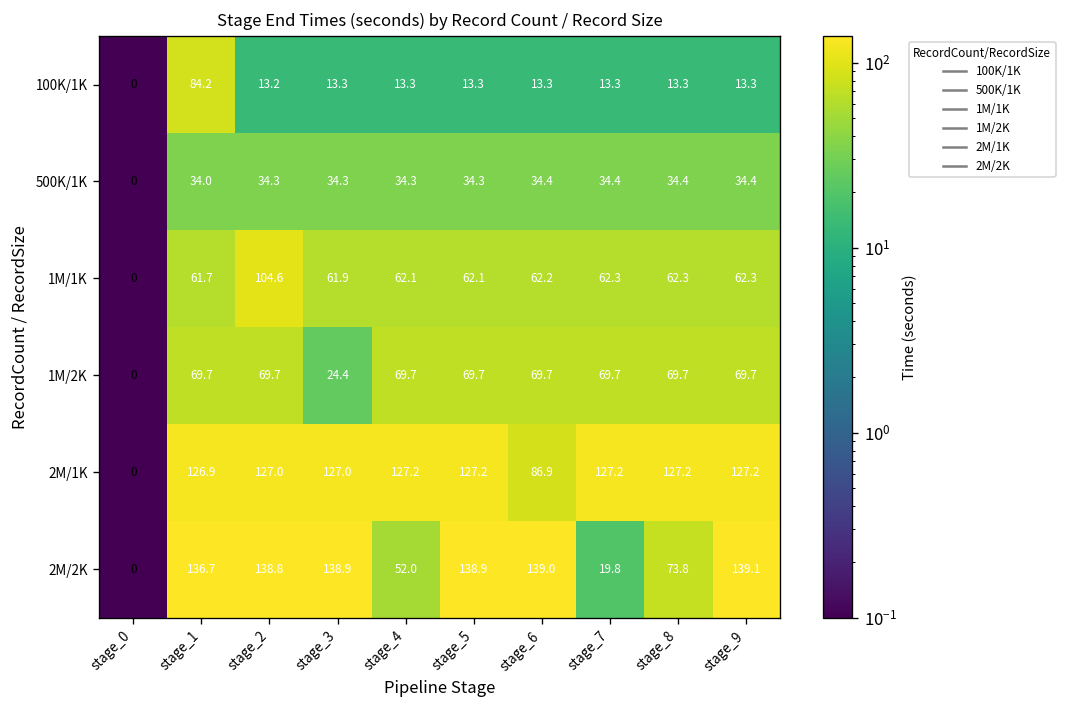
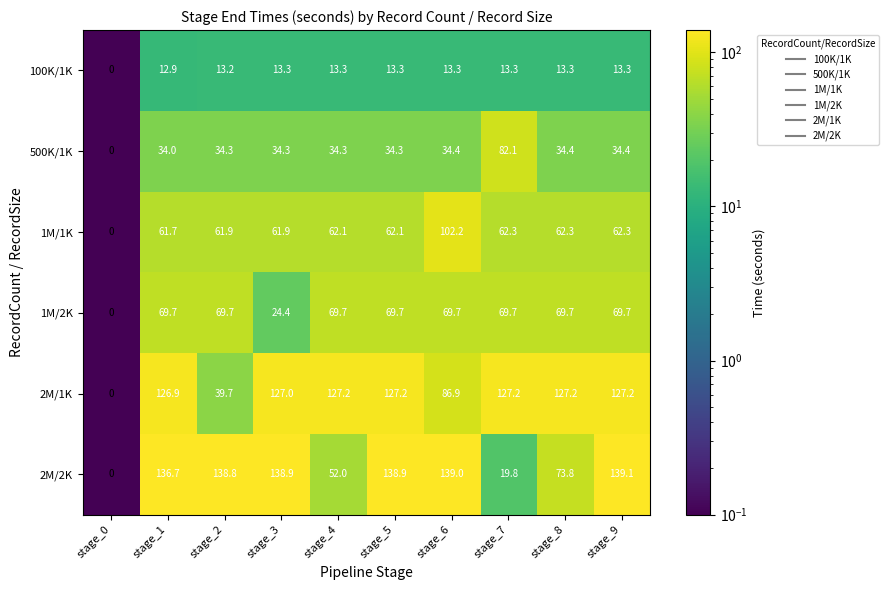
100K/1K, stage_1: 84.2 -> 12.9
500K/1K, stage_7: 34.4 -> 82.1
1M/1K, stage_2: 104.6 -> 61.9
1M/1K, stage_6: 62.2 -> 102.2
2M/1K, stage_2: 127.0 -> 39.7
